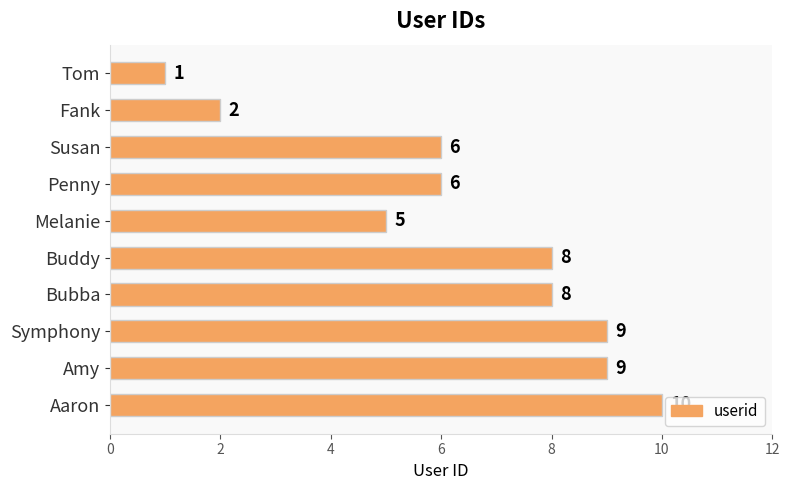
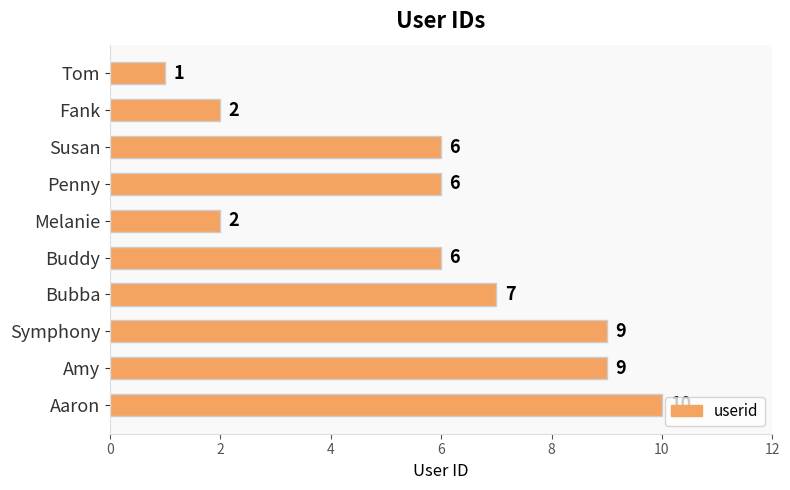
Melanie: 5 -> 2
Buddy: 8 -> 6
Bubba: 8 -> 7
